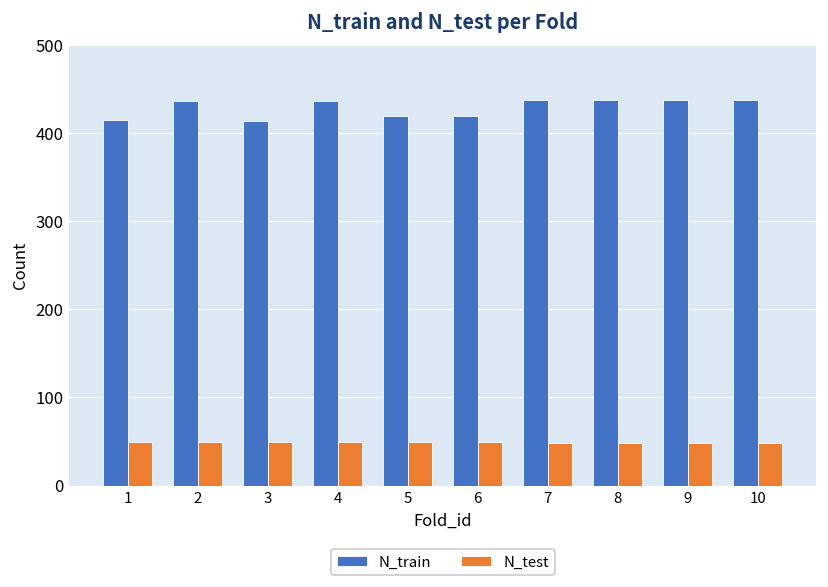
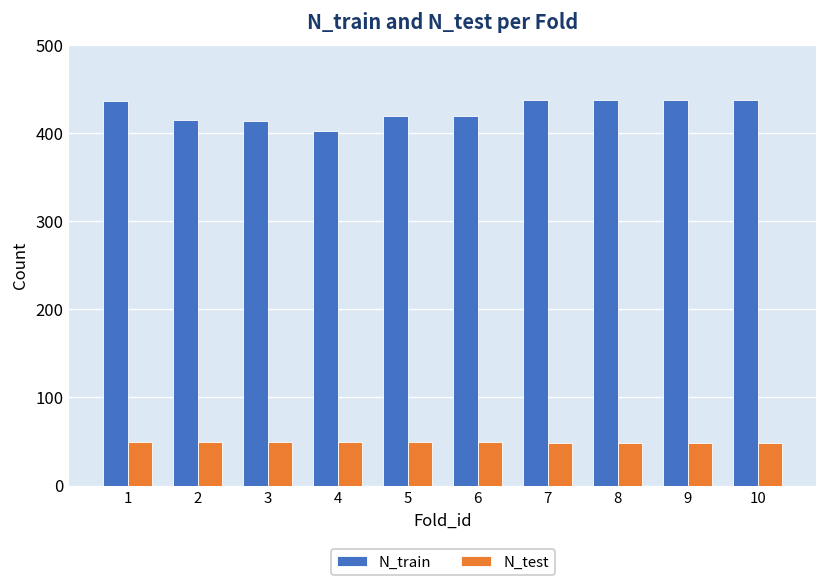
N_train, 1: 420 -> 440
N_train, 2: 440 -> 420
N_train, 4: 440 -> 400
